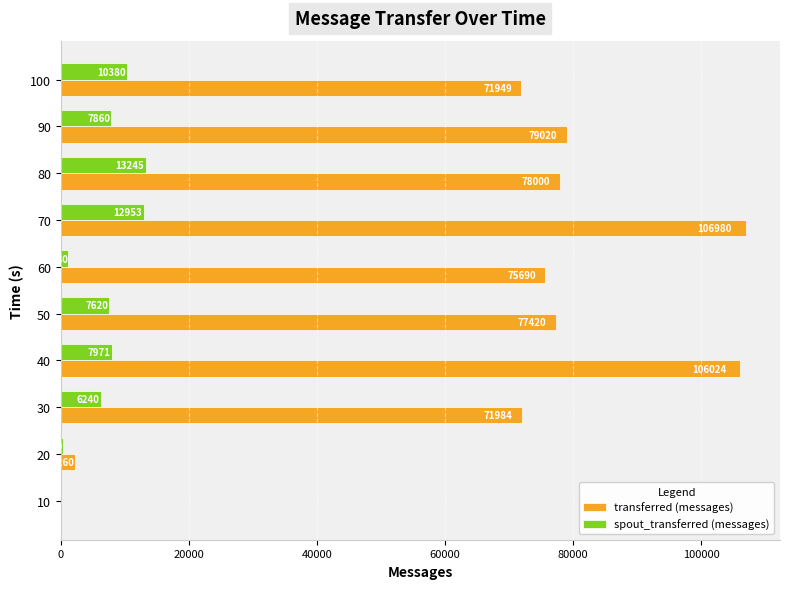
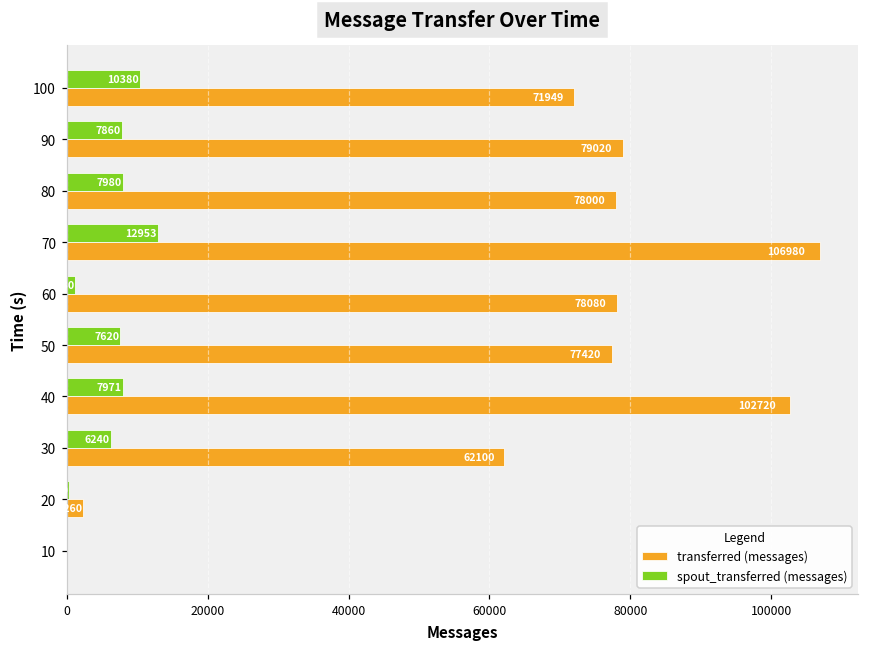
spout_transferred (messages), 80: 13245 -> 7980
transferred (messages), 60: 75690 -> 78080
transferred (messages), 40: 106024 -> 102720
transferred (messages), 30: 71984 -> 62100
